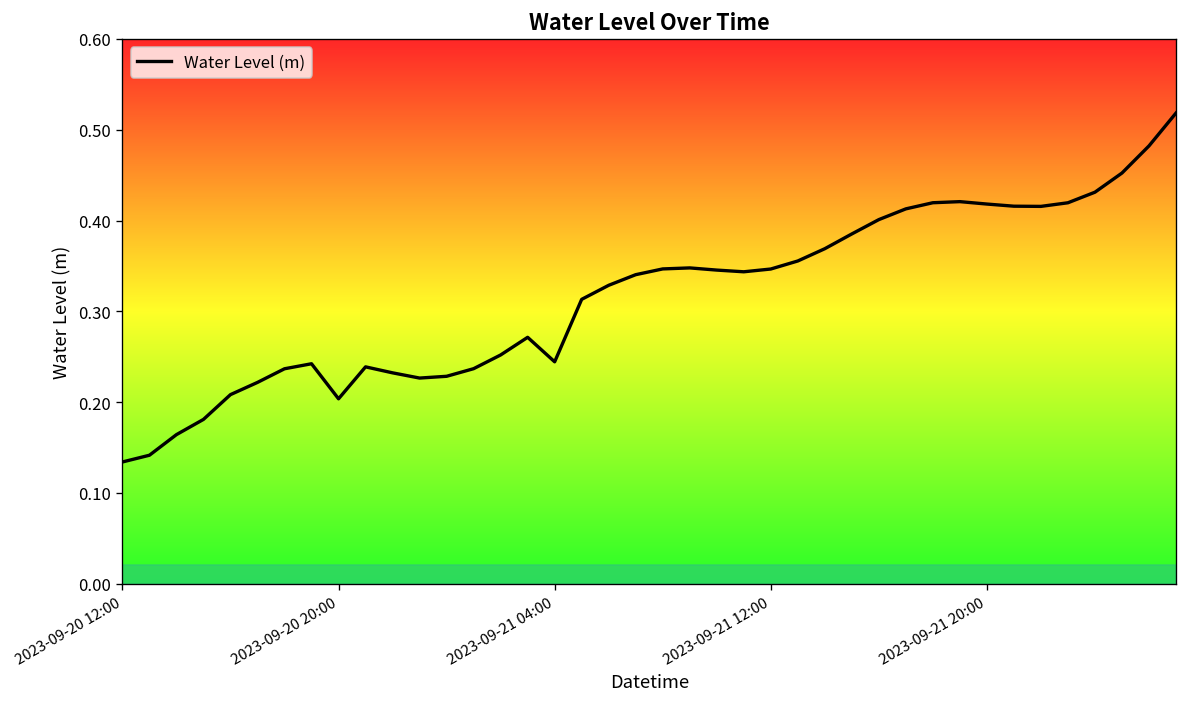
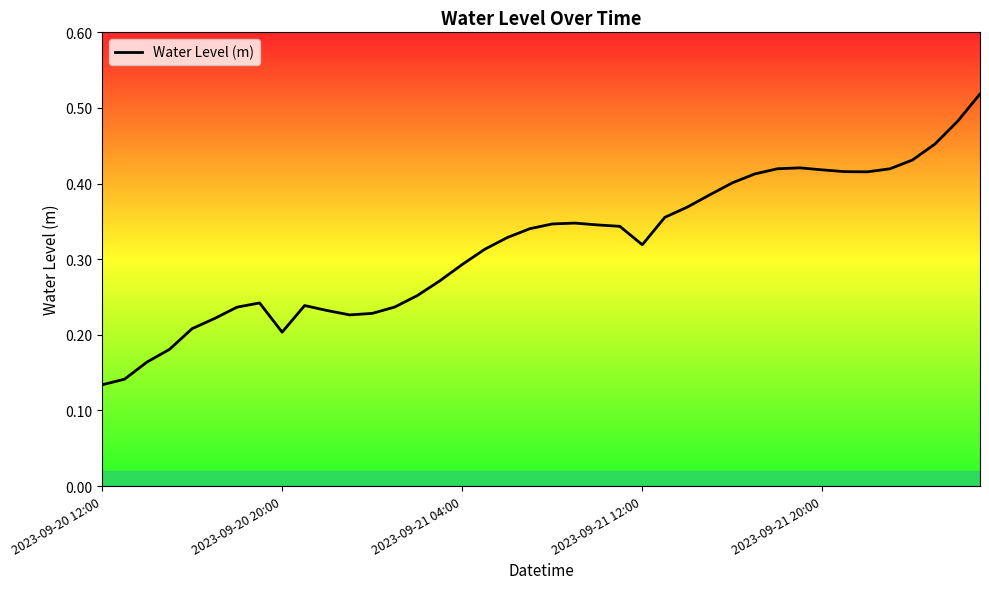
2023-09-21 04:00: 0.24 -> 0.29
2023-09-21 12:00: 0.35 -> 0.32
